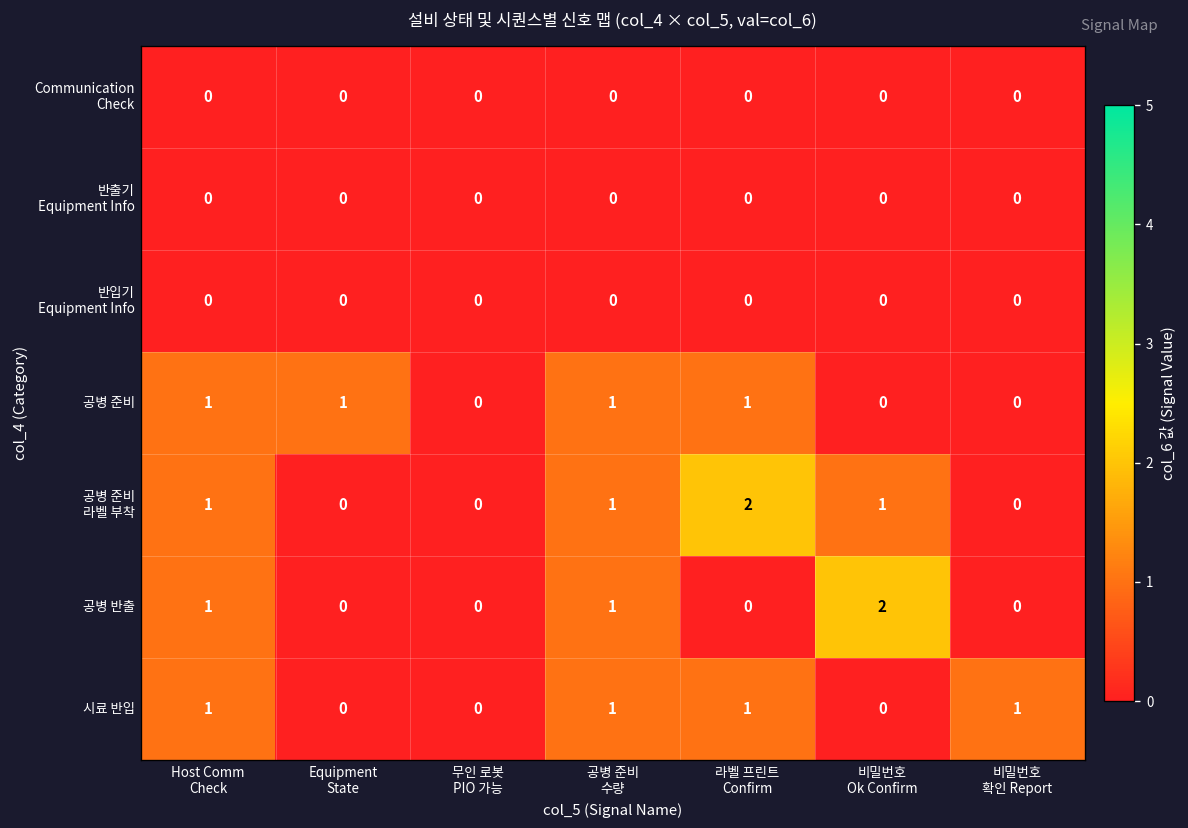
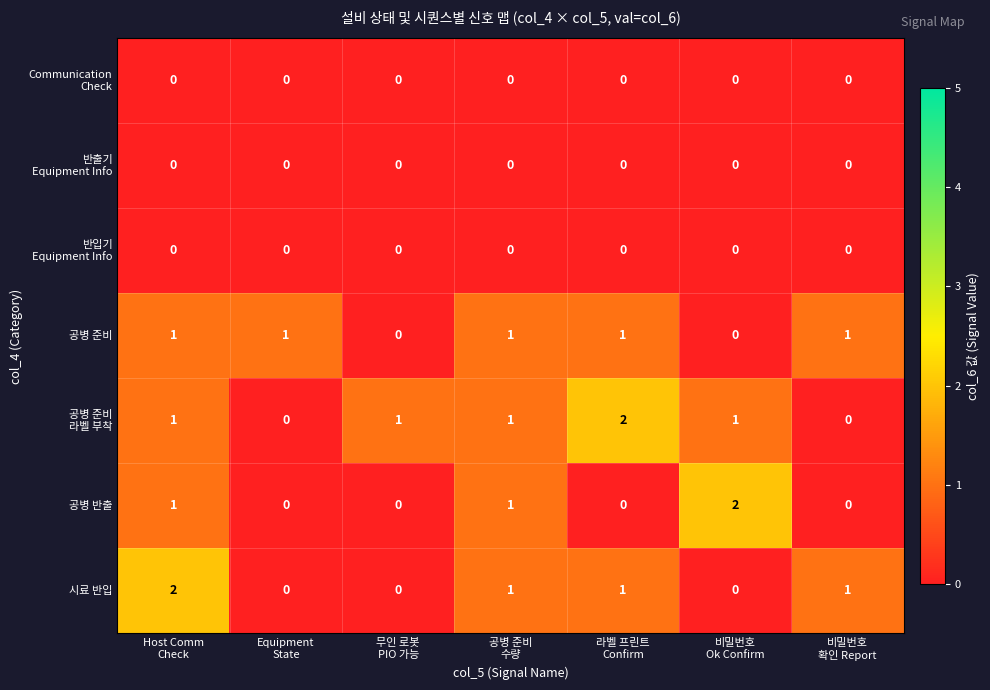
공병 준비, 비밀번호 확인 Report: 0 -> 1
공병 준비 라벨 부착, 무인 로봇 PIO 가능: 0 -> 1
시료 반입, Host Comm Check: 1 -> 2
